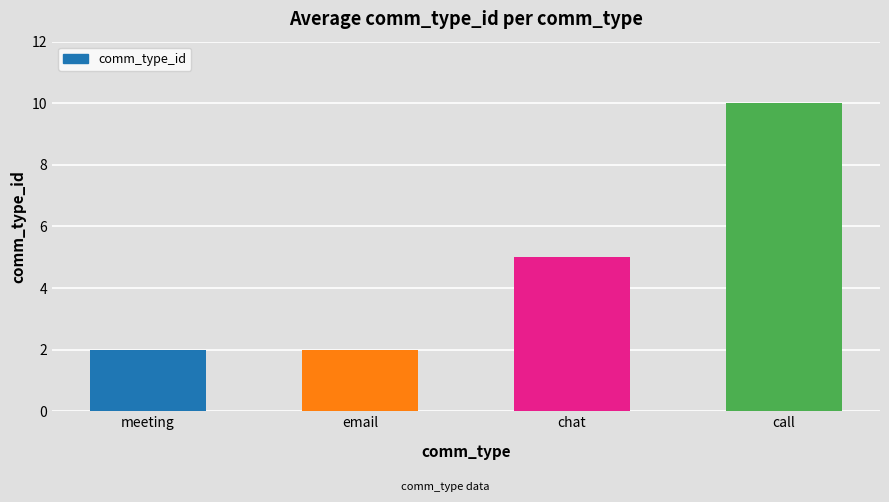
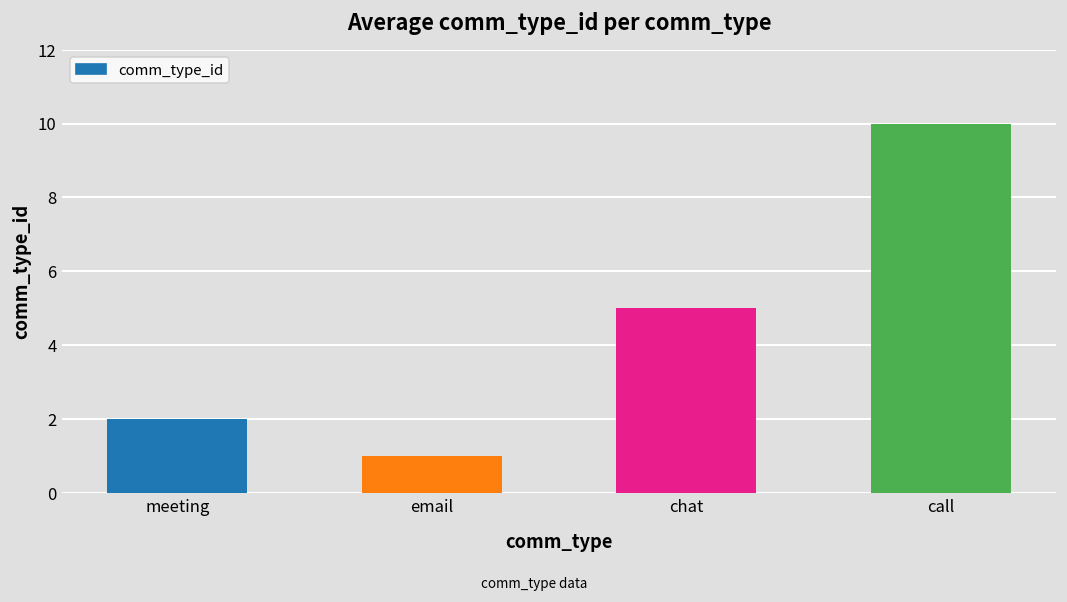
email: 2 -> 1
